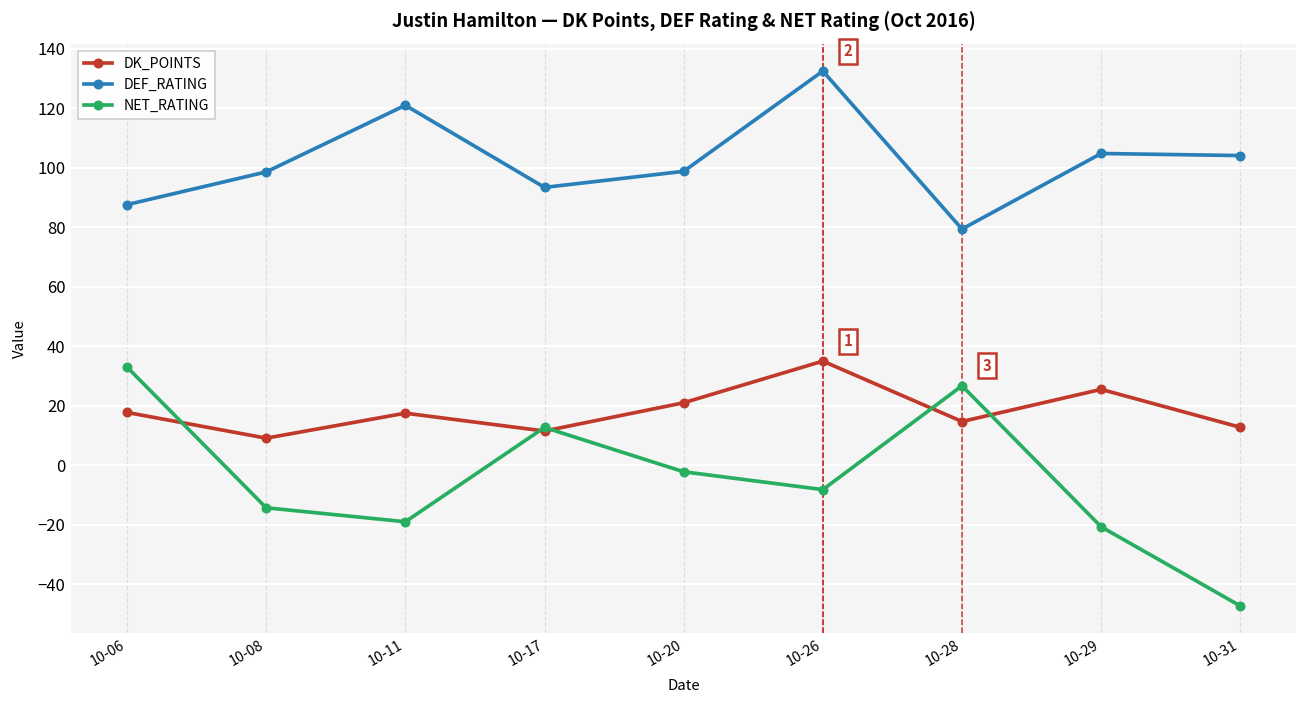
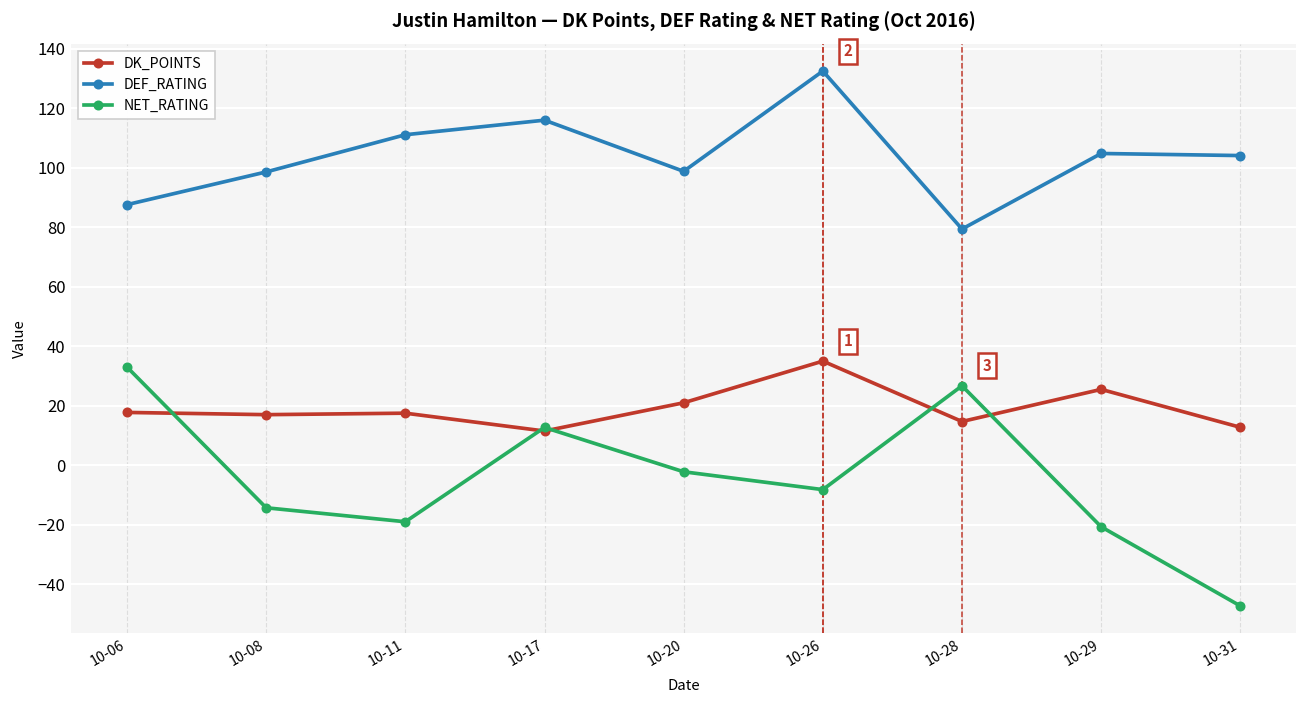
DK_POINTS, 10-08: 9 -> 17
DEF_RATING, 10-11: 121 -> 111
DEF_RATING, 10-17: 93 -> 116
